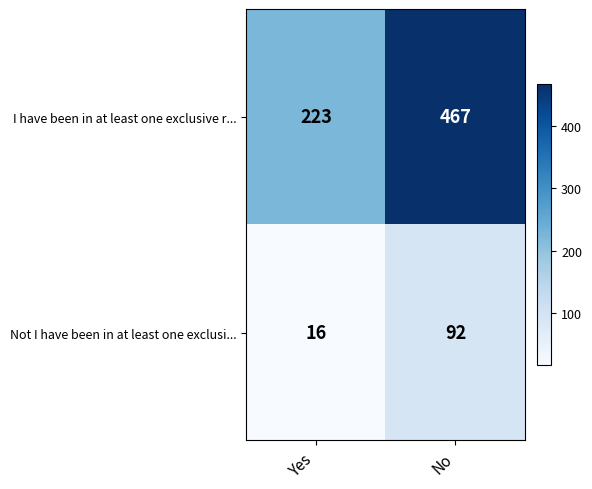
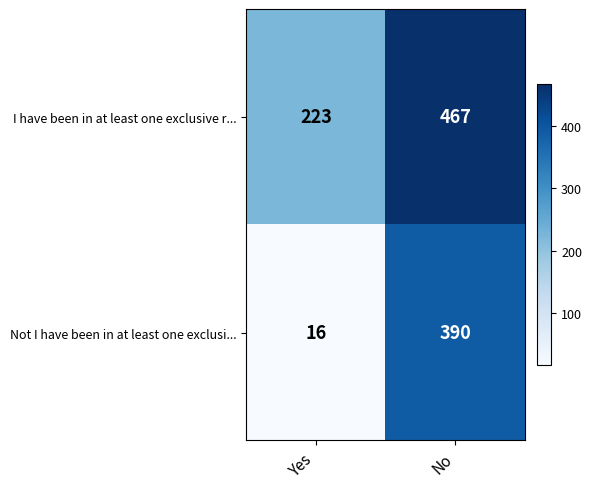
Not I have been in at least one exclusi..., No: 92 -> 390
